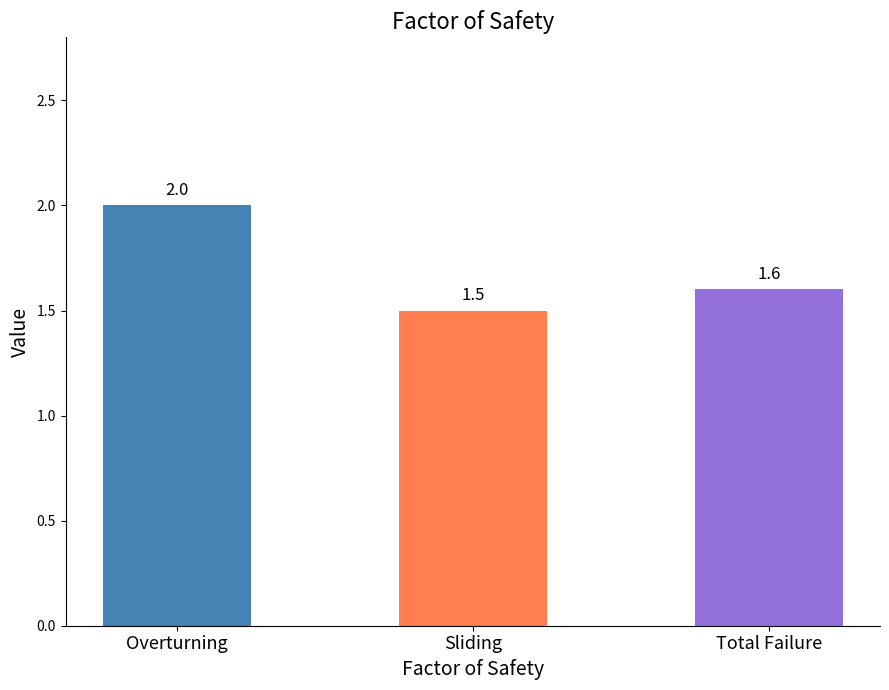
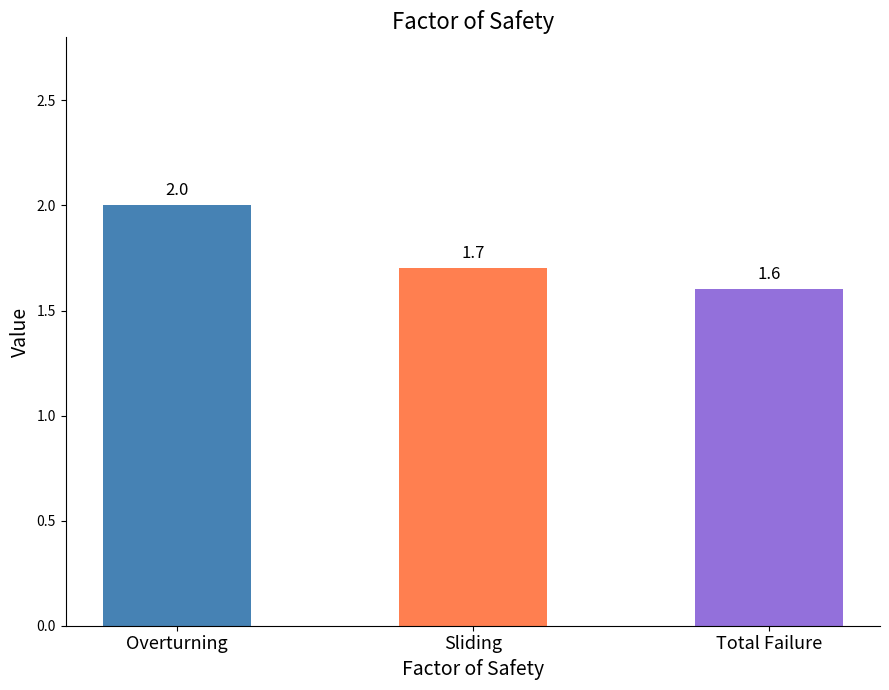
Sliding: 1.5 -> 1.7
